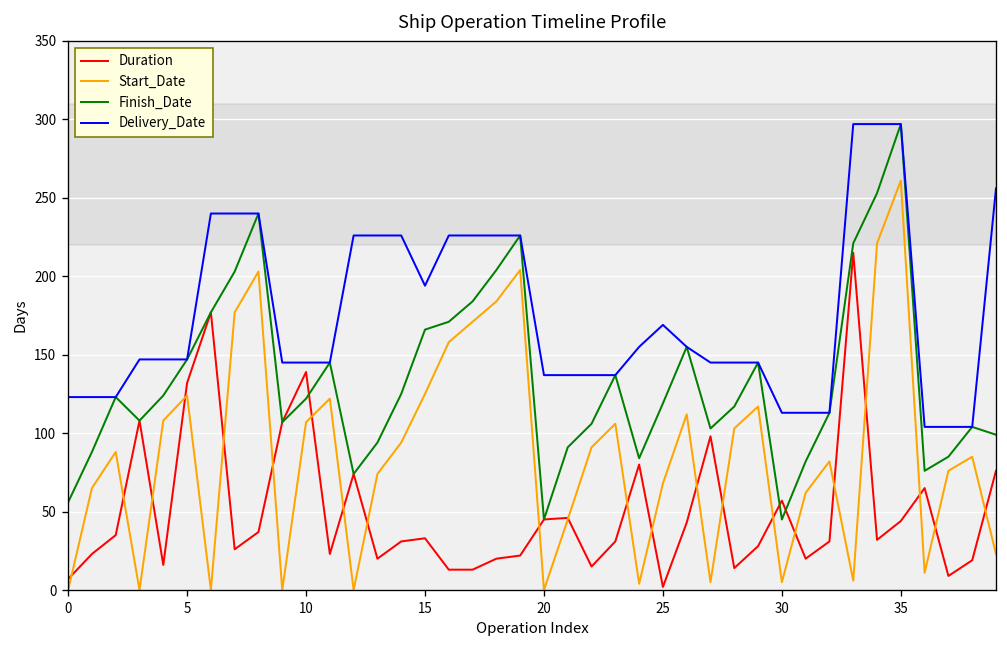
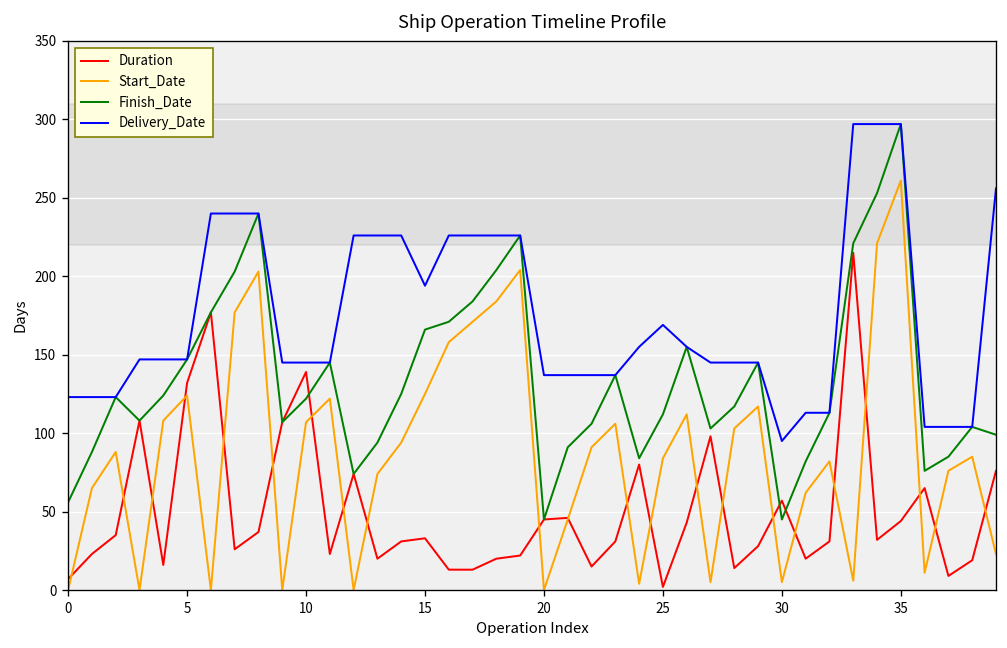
Start_Date, 25: 68 -> 84
Finish_Date, 25: 119 -> 112
Delivery_Date, 30: 113 -> 95
